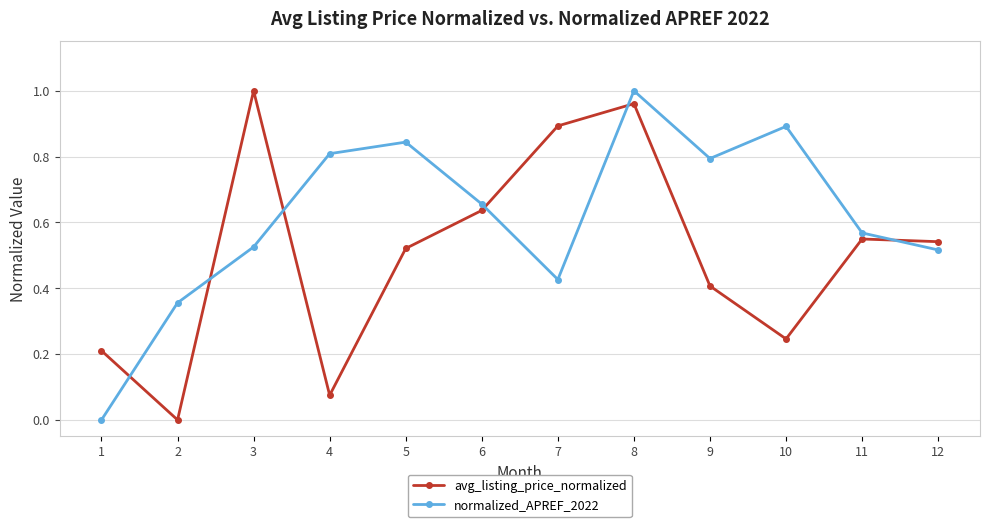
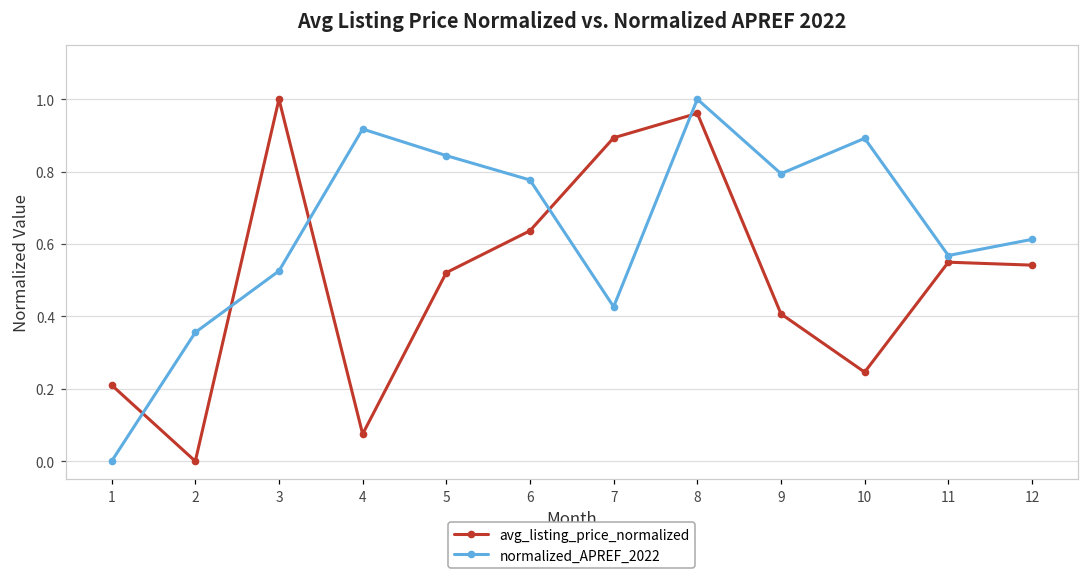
normalized_APREF_2022, 4: 0.81 -> 0.92
normalized_APREF_2022, 6: 0.66 -> 0.78
normalized_APREF_2022, 12: 0.52 -> 0.61
